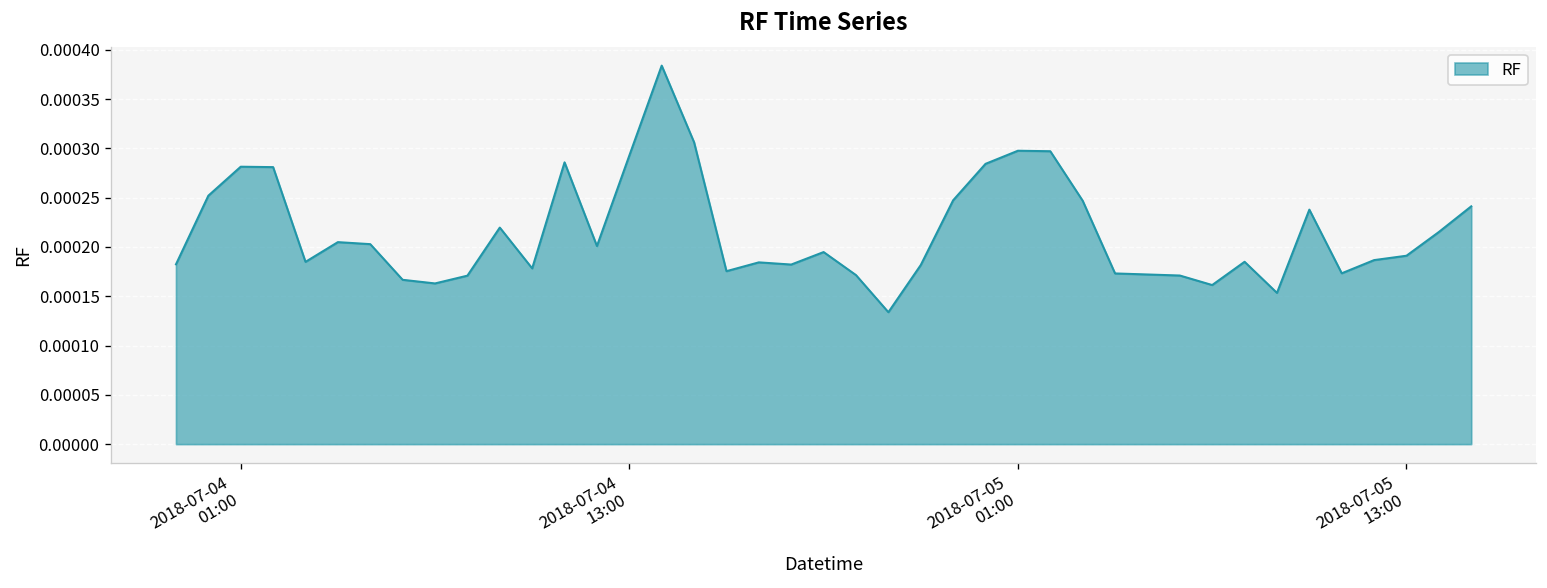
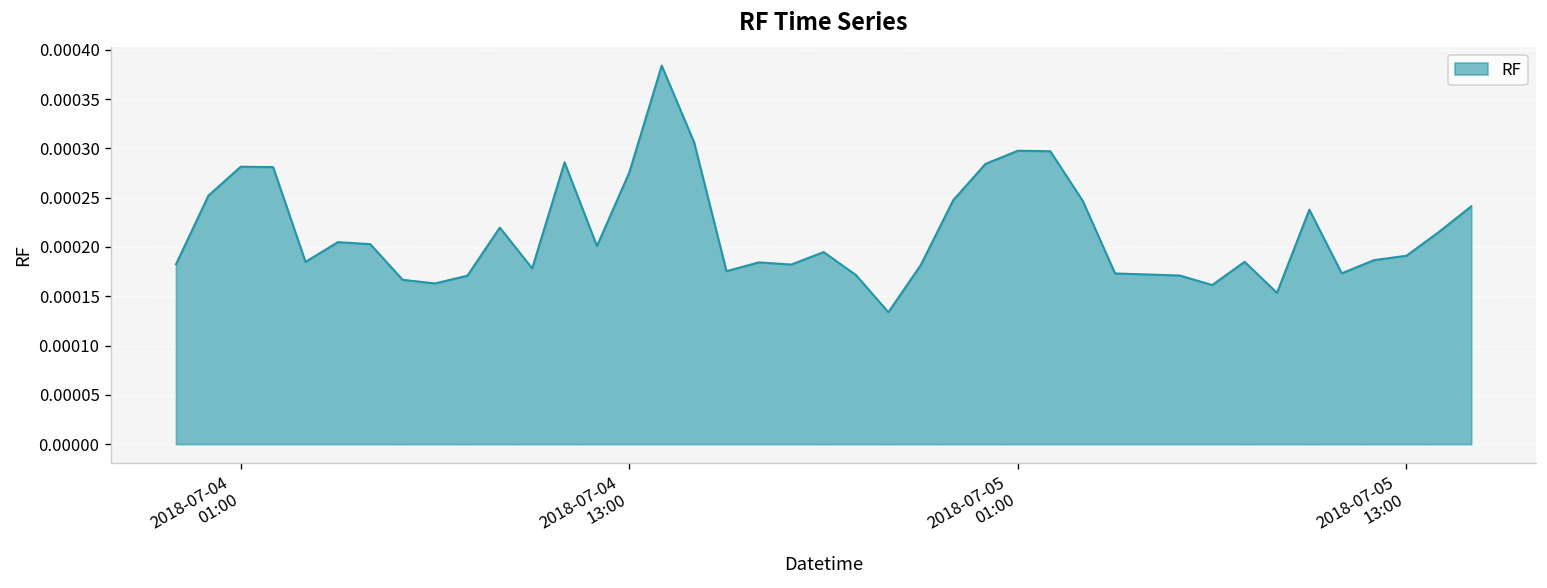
2018-07-04 13:00: 0.00029 -> 0.00028
